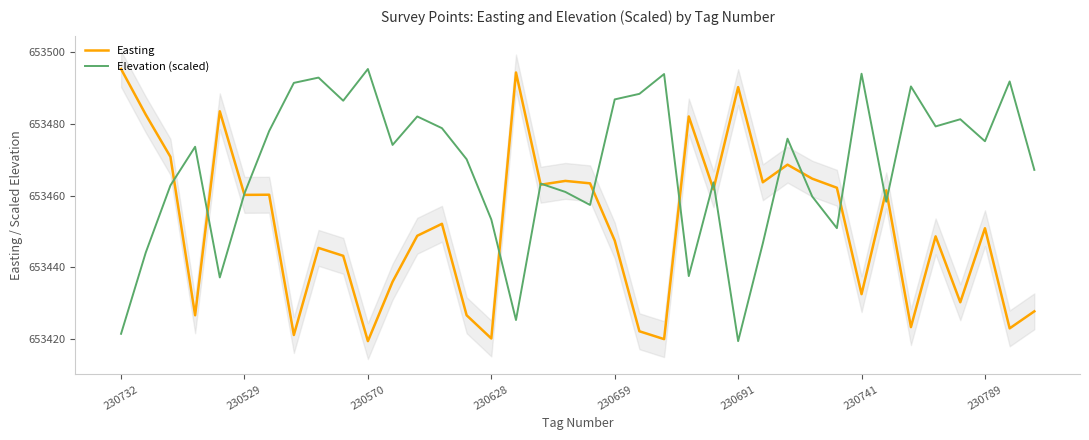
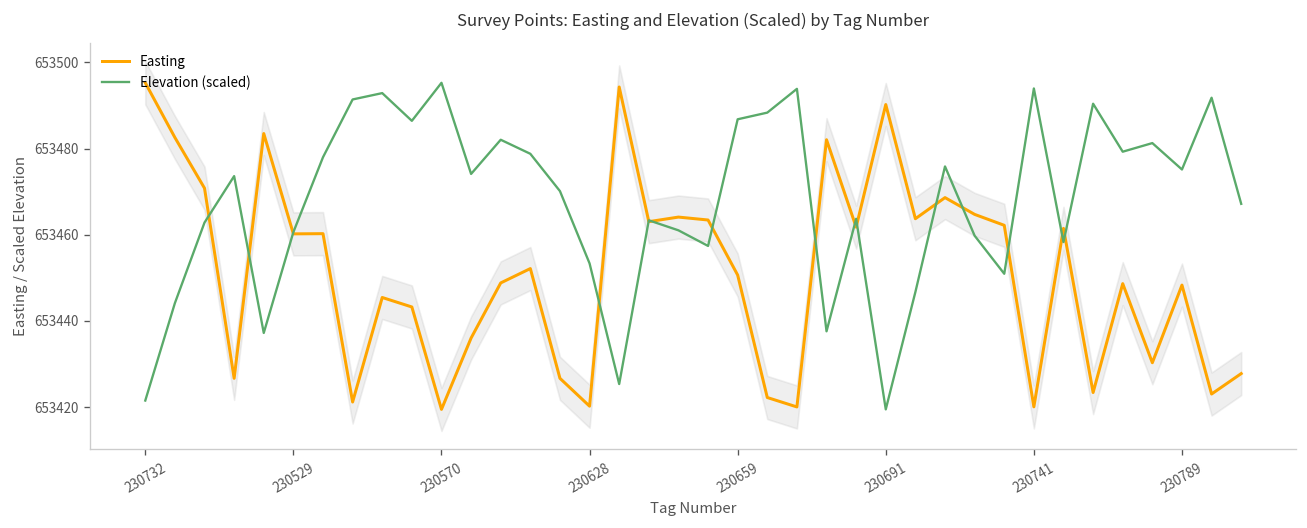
Easting, 230659: 653447 -> 653451
Easting, 230741: 653433 -> 653420
Easting, 230789: 653451 -> 653448
